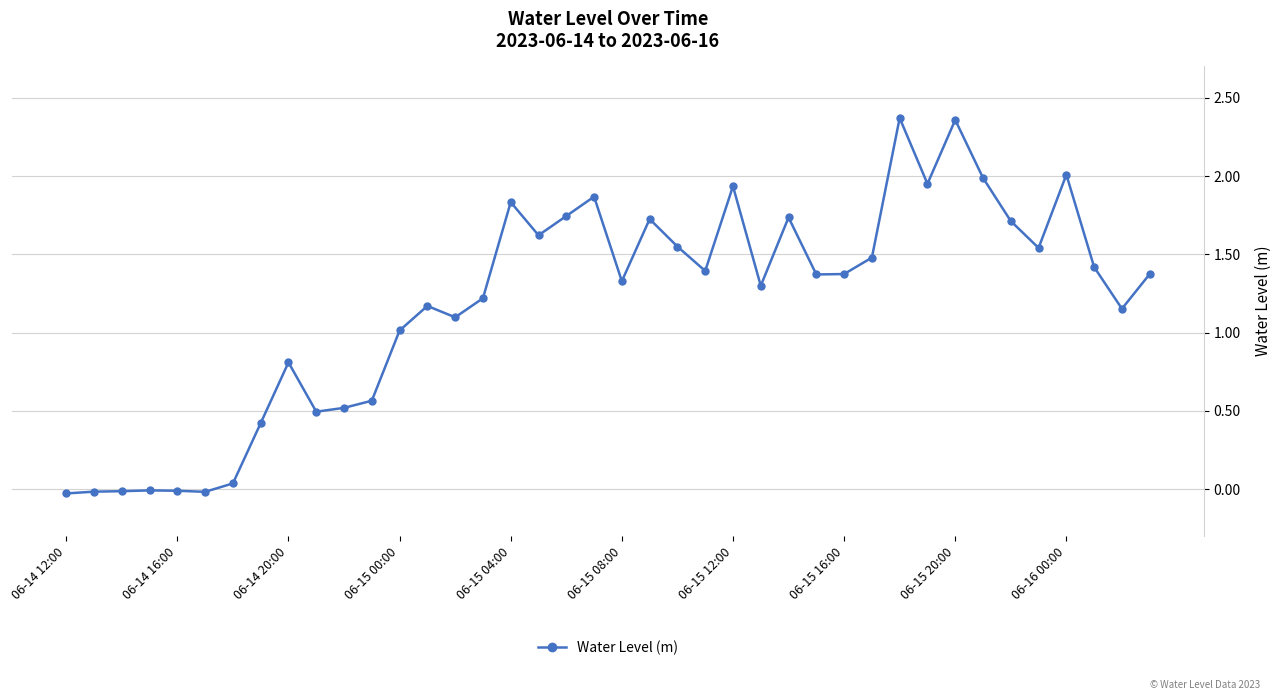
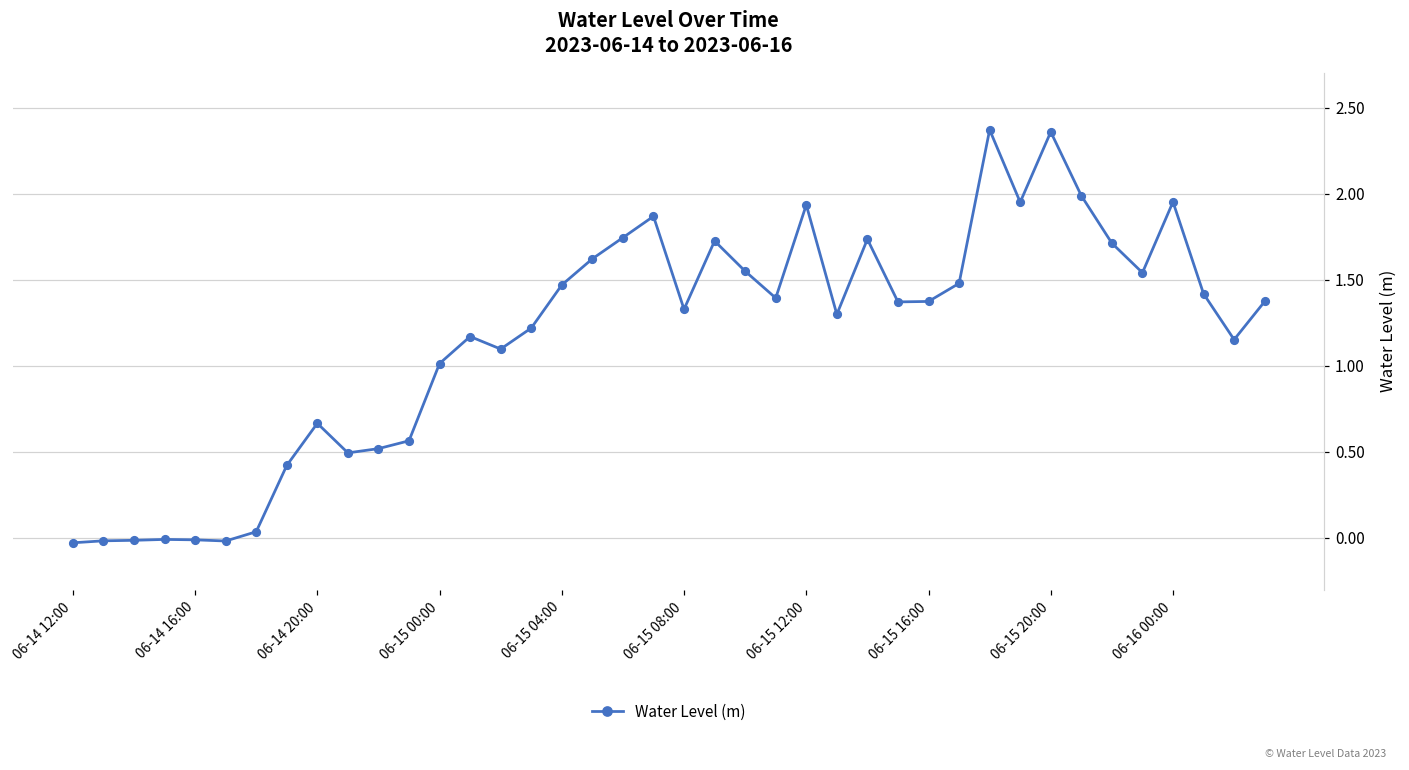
06-14 20:00: 0.81 -> 0.67
06-15 04:00: 1.83 -> 1.47
06-16 00:00: 2.01 -> 1.95
